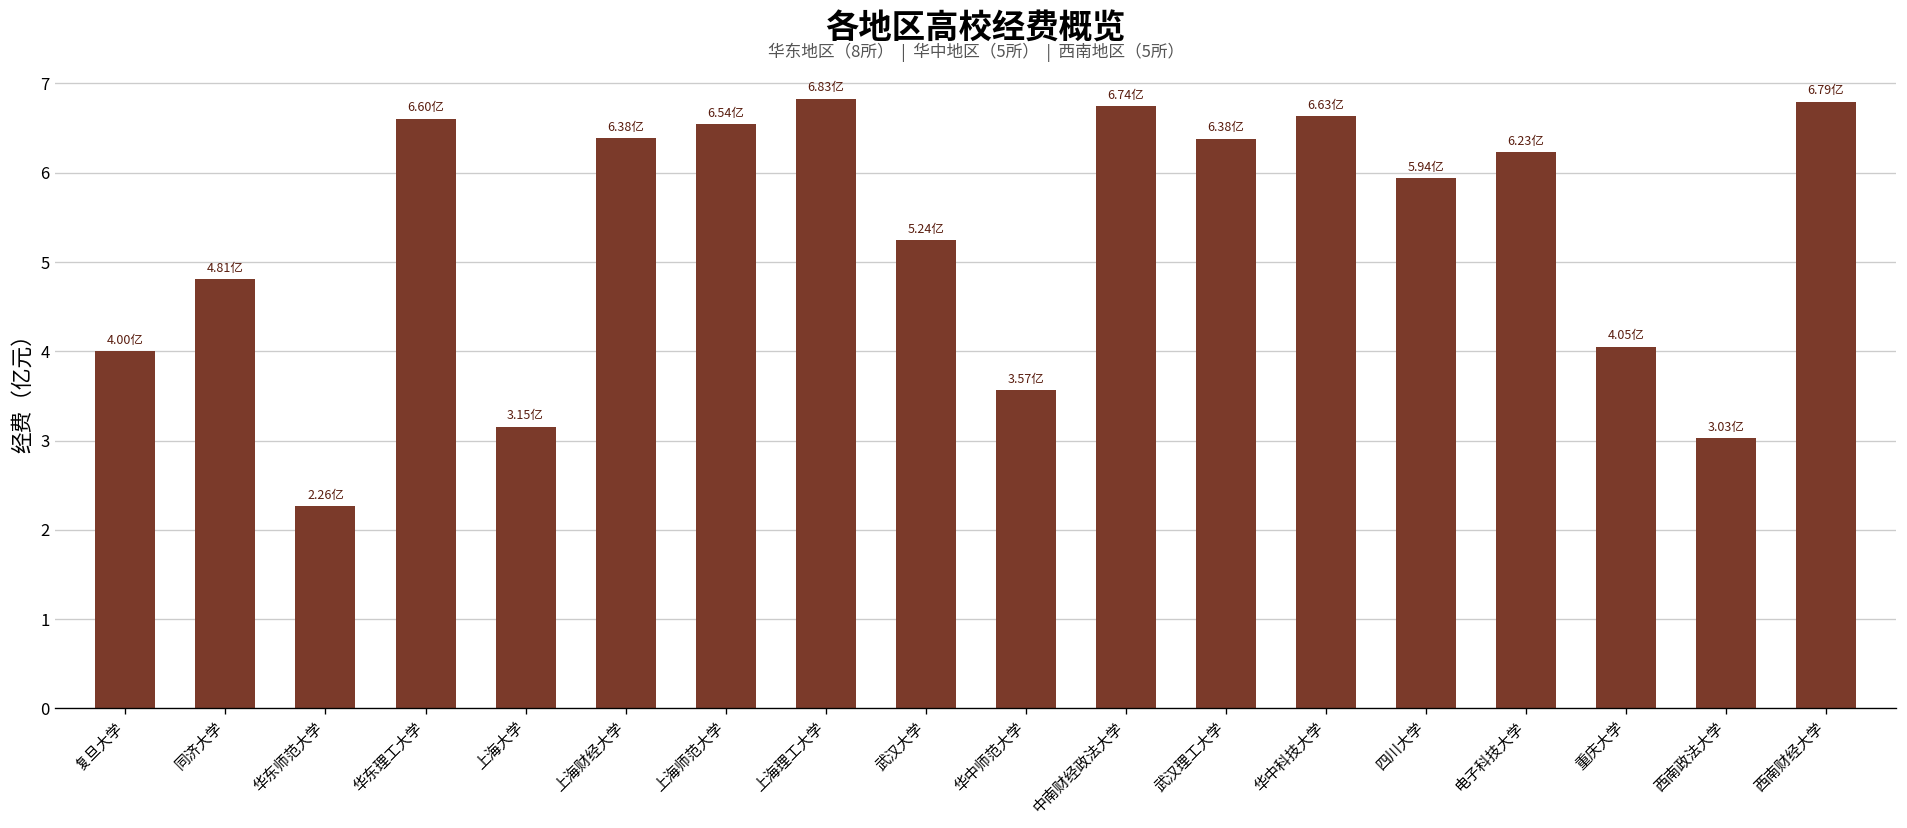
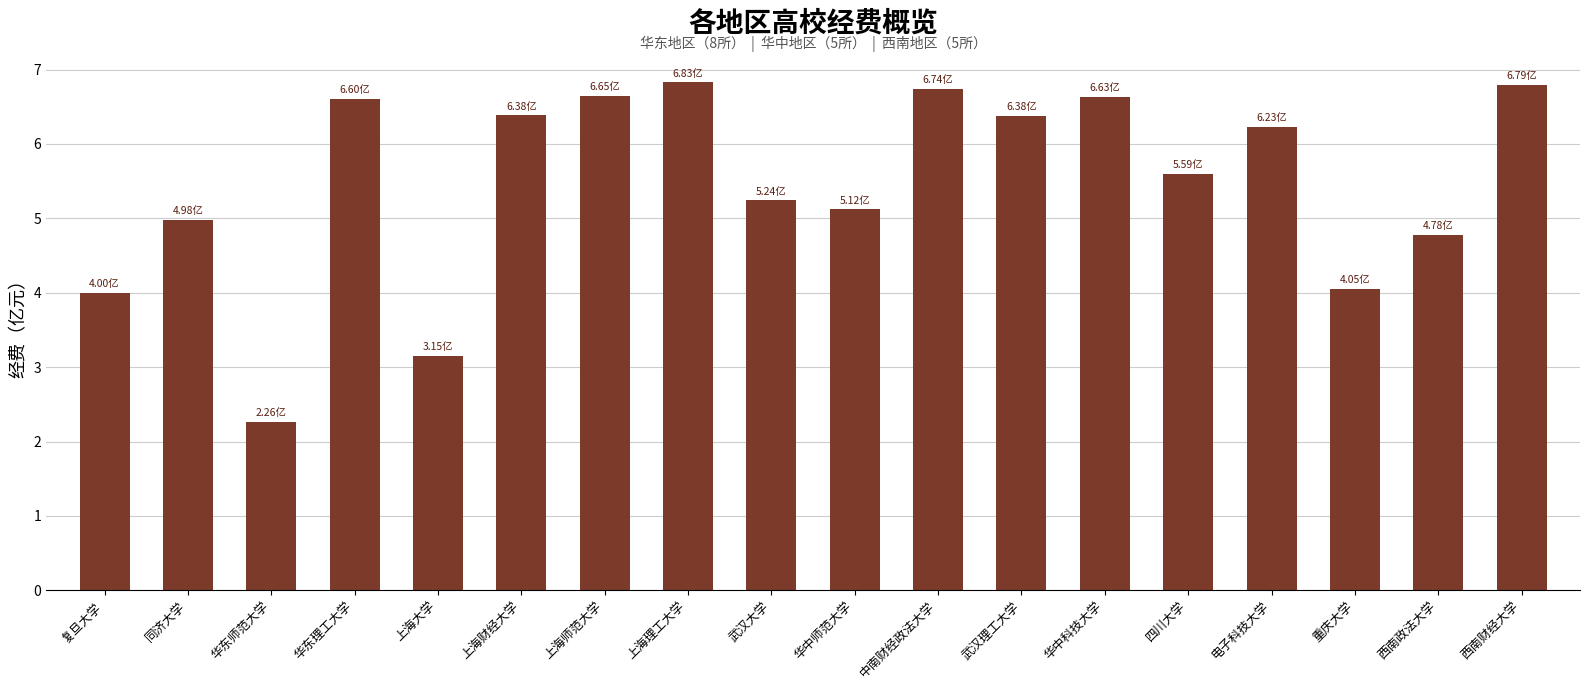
同济大学: 4.81亿 -> 4.98亿
上海师范大学: 6.54亿 -> 6.65亿
华中师范大学: 3.57亿 -> 5.12亿
四川大学: 5.94亿 -> 5.59亿
西南政法大学: 3.03亿 -> 4.78亿
